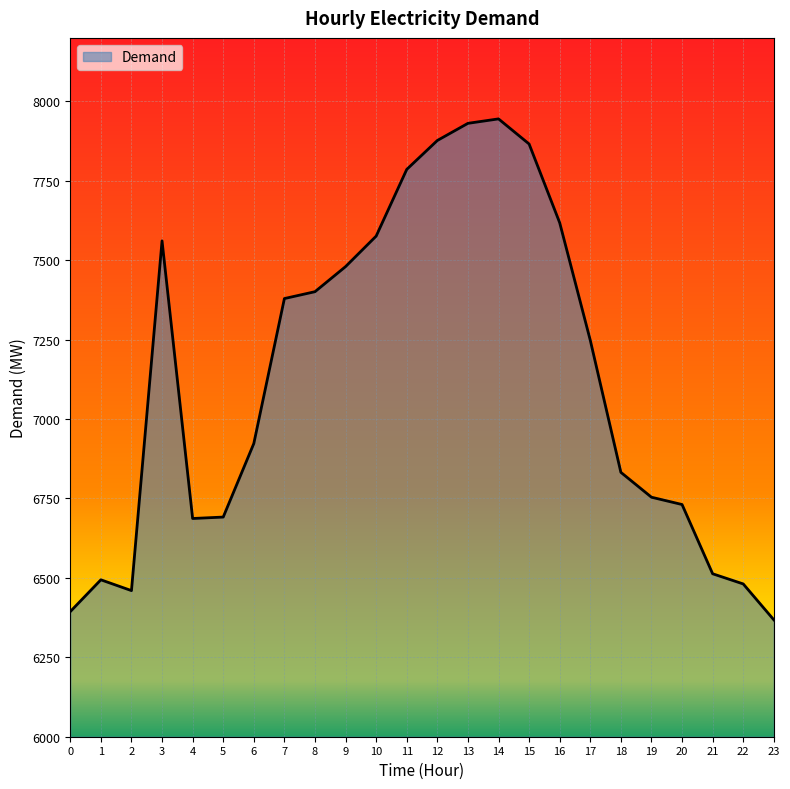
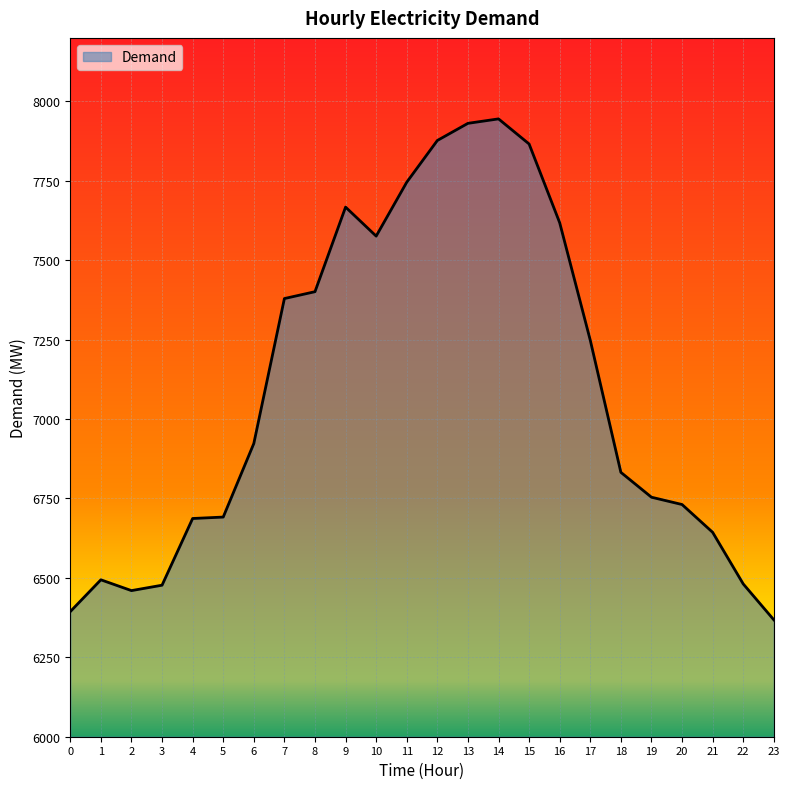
3: 7560 -> 6480
9: 7480 -> 7670
11: 7790 -> 7750
21: 6510 -> 6640
